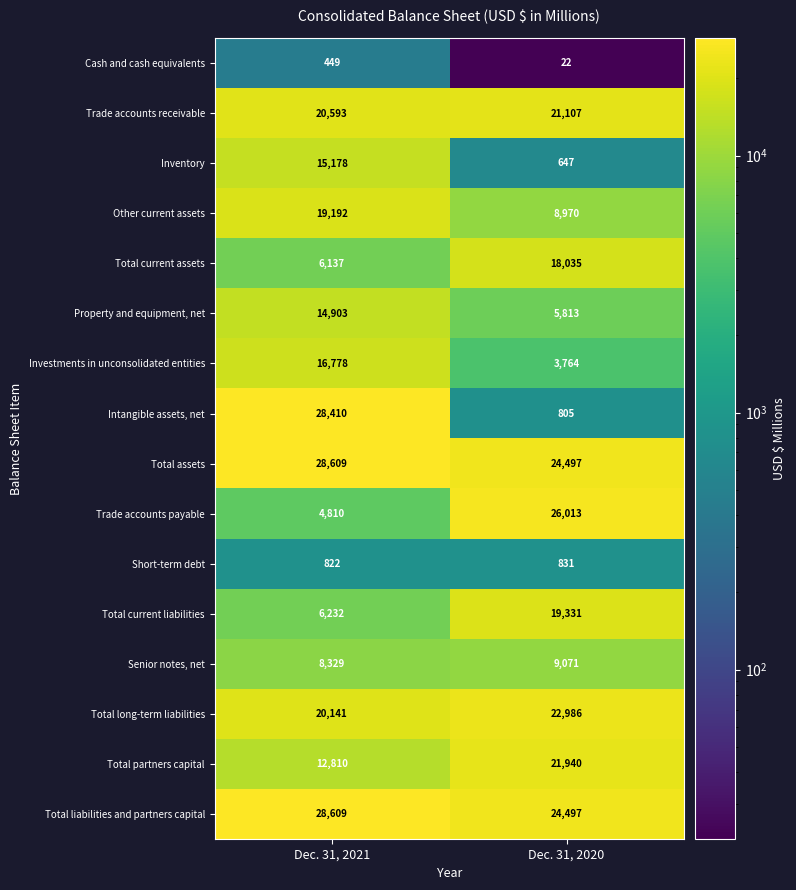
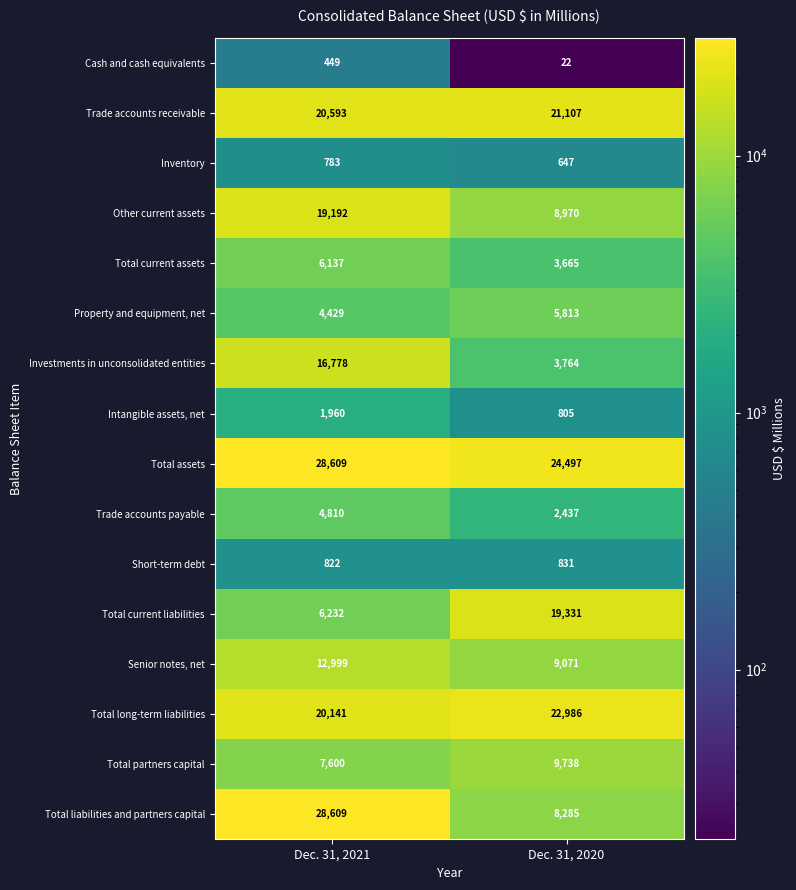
Inventory, Dec. 31, 2021: 15,178 -> 783
Total current assets, Dec. 31, 2020: 18,035 -> 3,665
Property and equipment, net, Dec. 31, 2021: 14,903 -> 4,429
Intangible assets, net, Dec. 31, 2021: 28,410 -> 1,960
Trade accounts payable, Dec. 31, 2020: 26,013 -> 2,437
Senior notes, net, Dec. 31, 2021: 8,329 -> 12,999
Total partners capital, Dec. 31, 2021: 12,810 -> 7,600
Total partners capital, Dec. 31, 2020: 21,940 -> 9,738
Total liabilities and partners capital, Dec. 31, 2020: 24,497 -> 8,285
